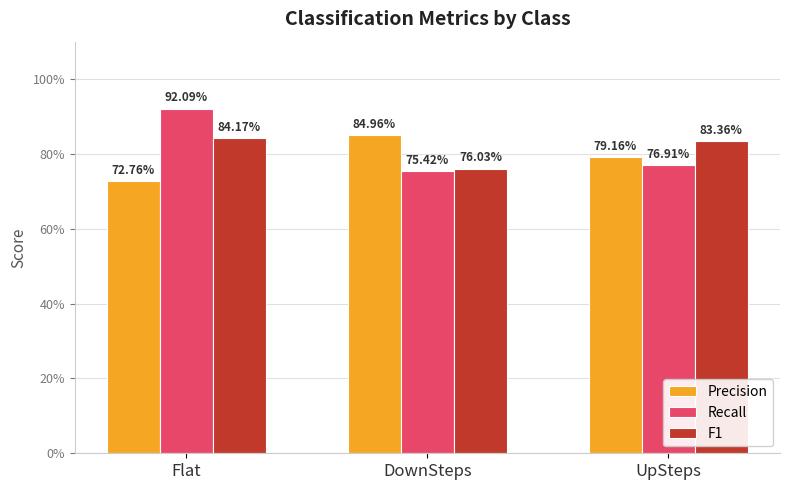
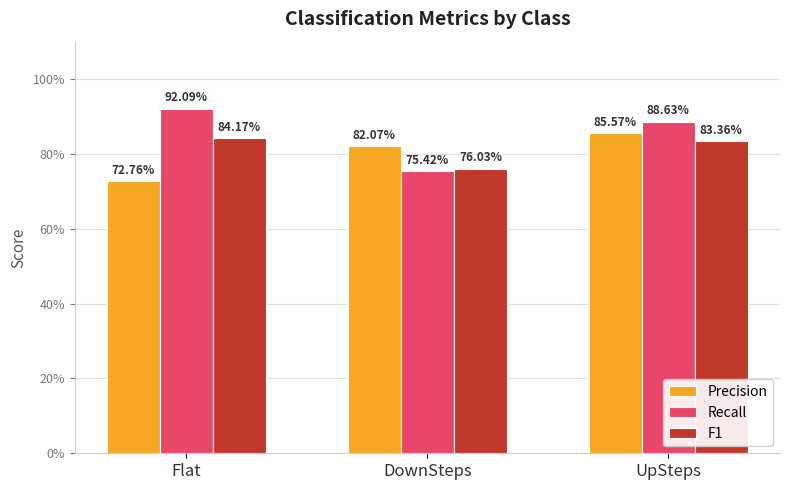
Precision, DownSteps: 84.96% -> 82.07%
Precision, UpSteps: 79.16% -> 85.57%
Recall, UpSteps: 76.91% -> 88.63%
